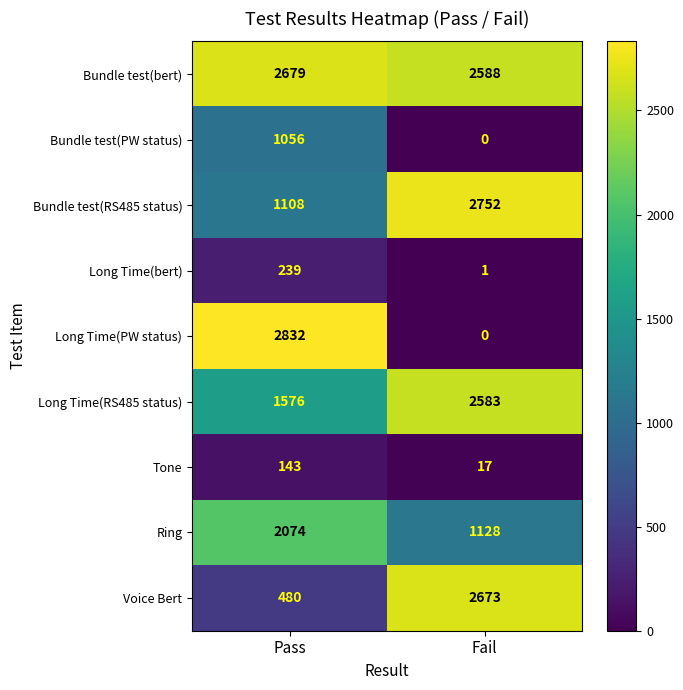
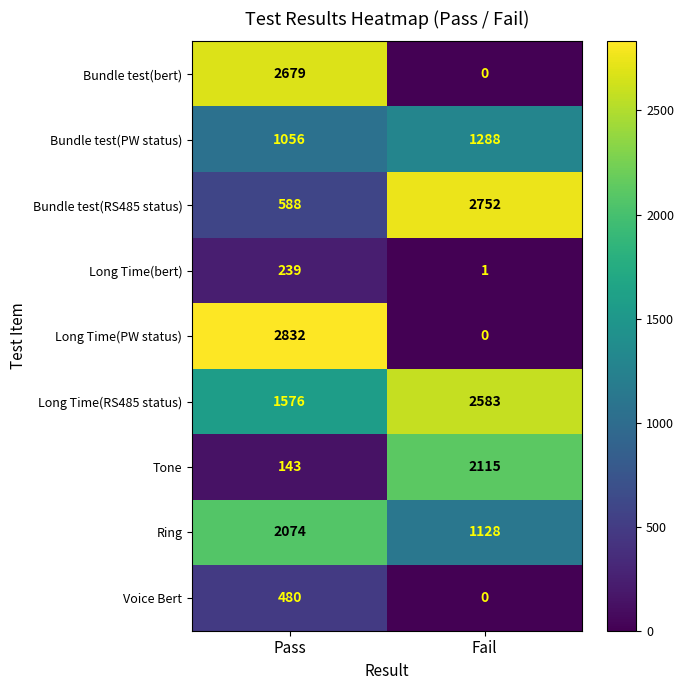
Bundle test(bert), Fail: 2588 -> 0
Bundle test(PW status), Fail: 0 -> 1288
Bundle test(RS485 status), Pass: 1108 -> 588
Tone, Fail: 17 -> 2115
Voice Bert, Fail: 2673 -> 0
